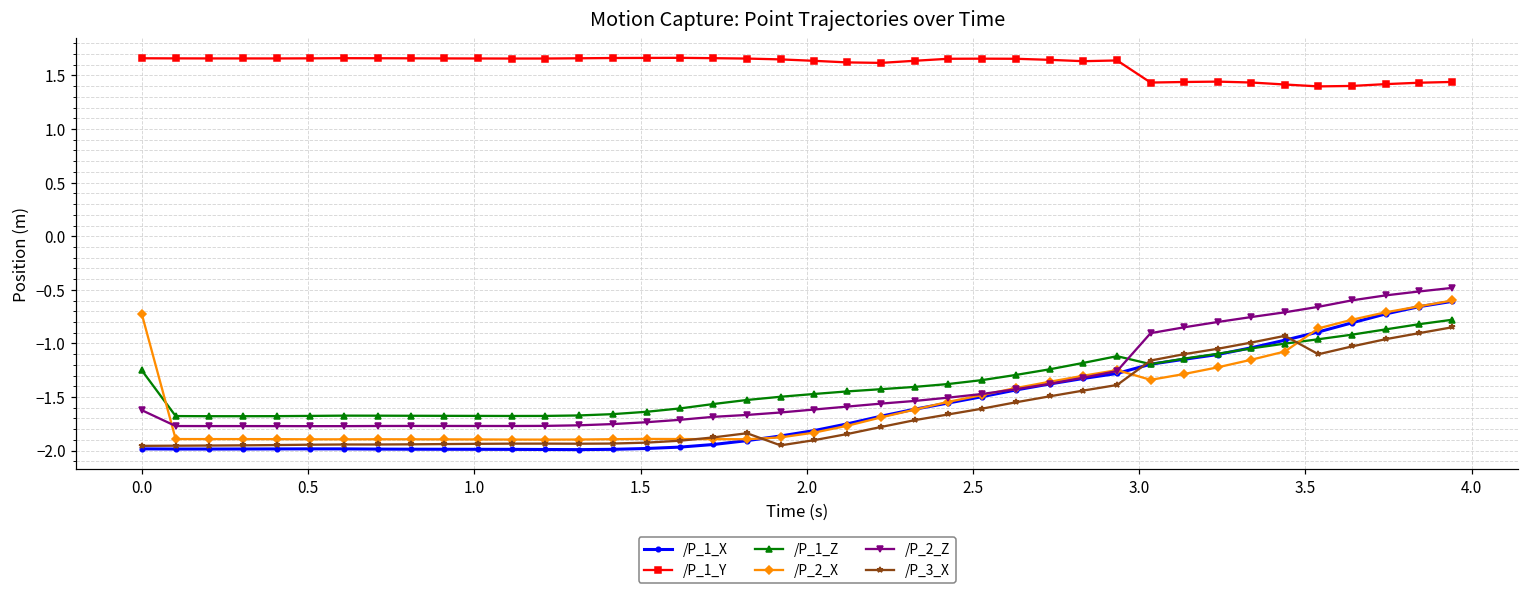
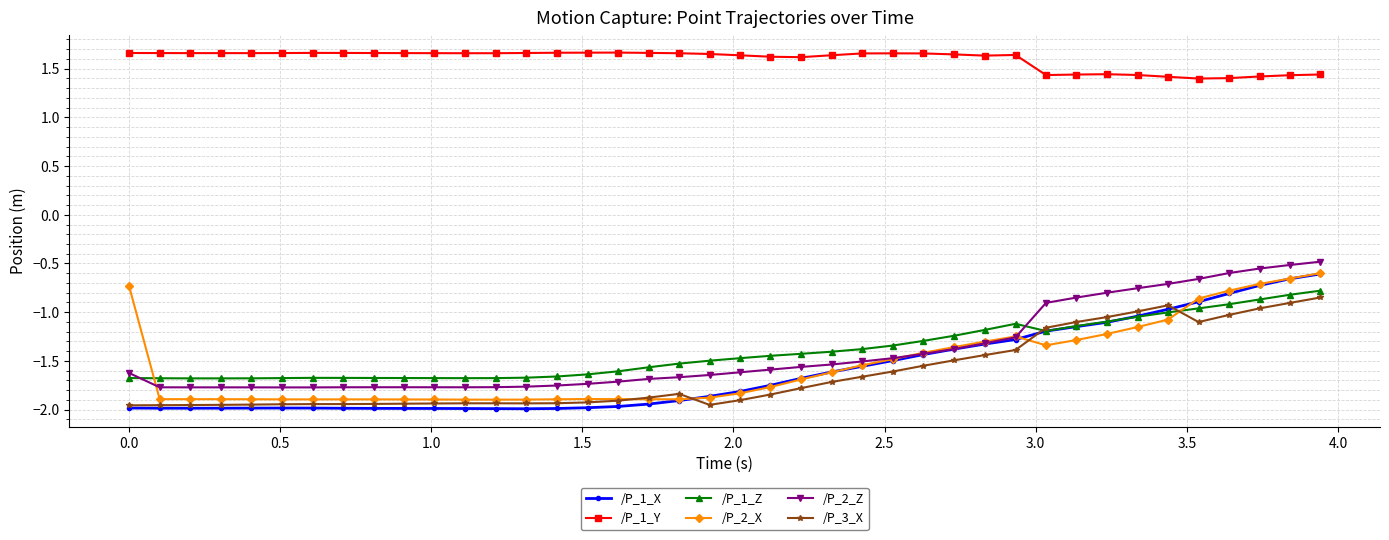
/P_1_Z, 0.0: -1.3 -> -1.7
